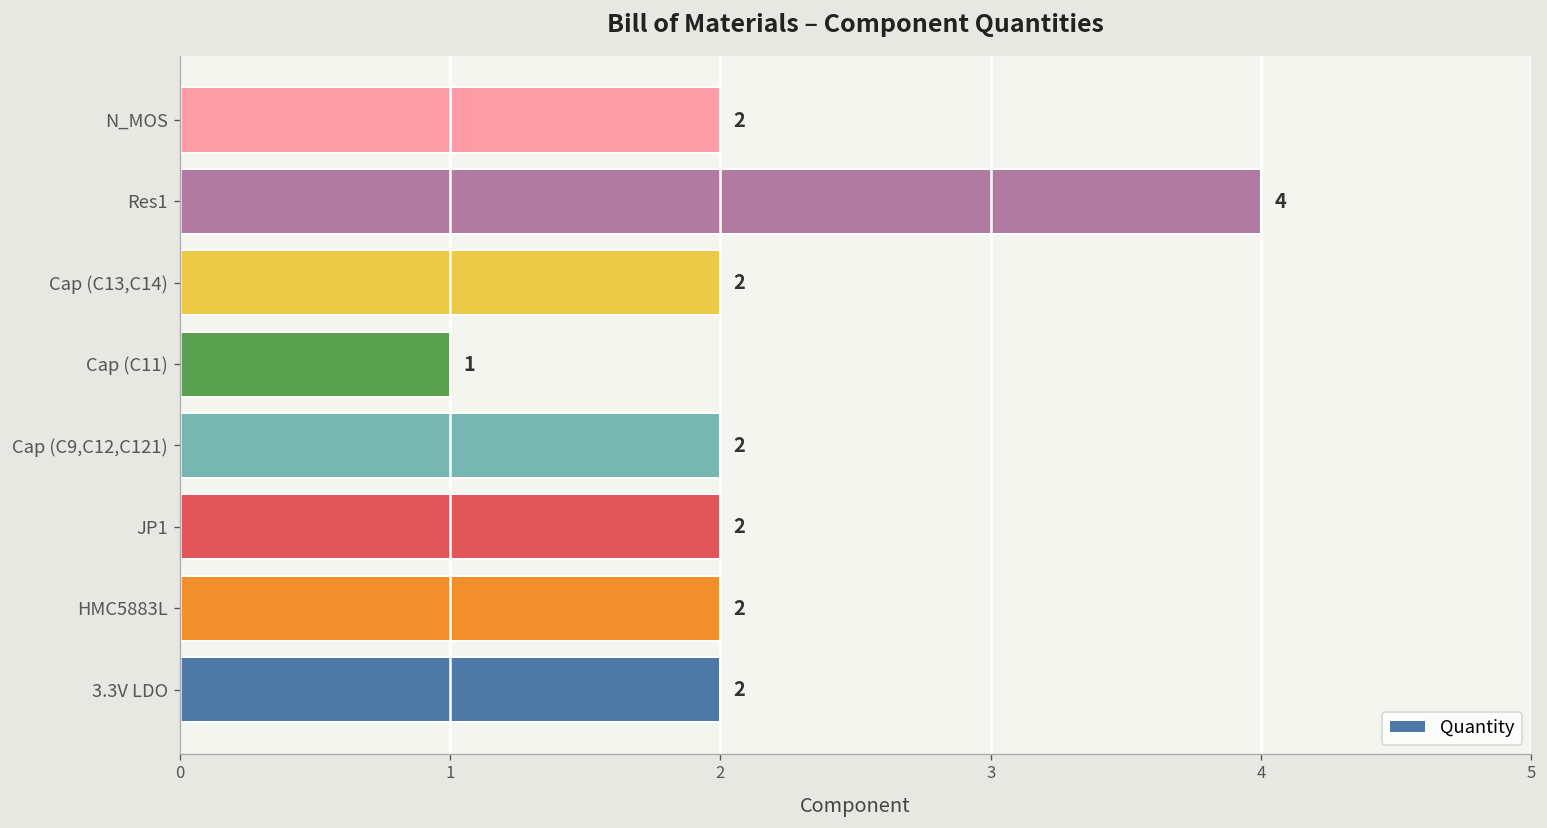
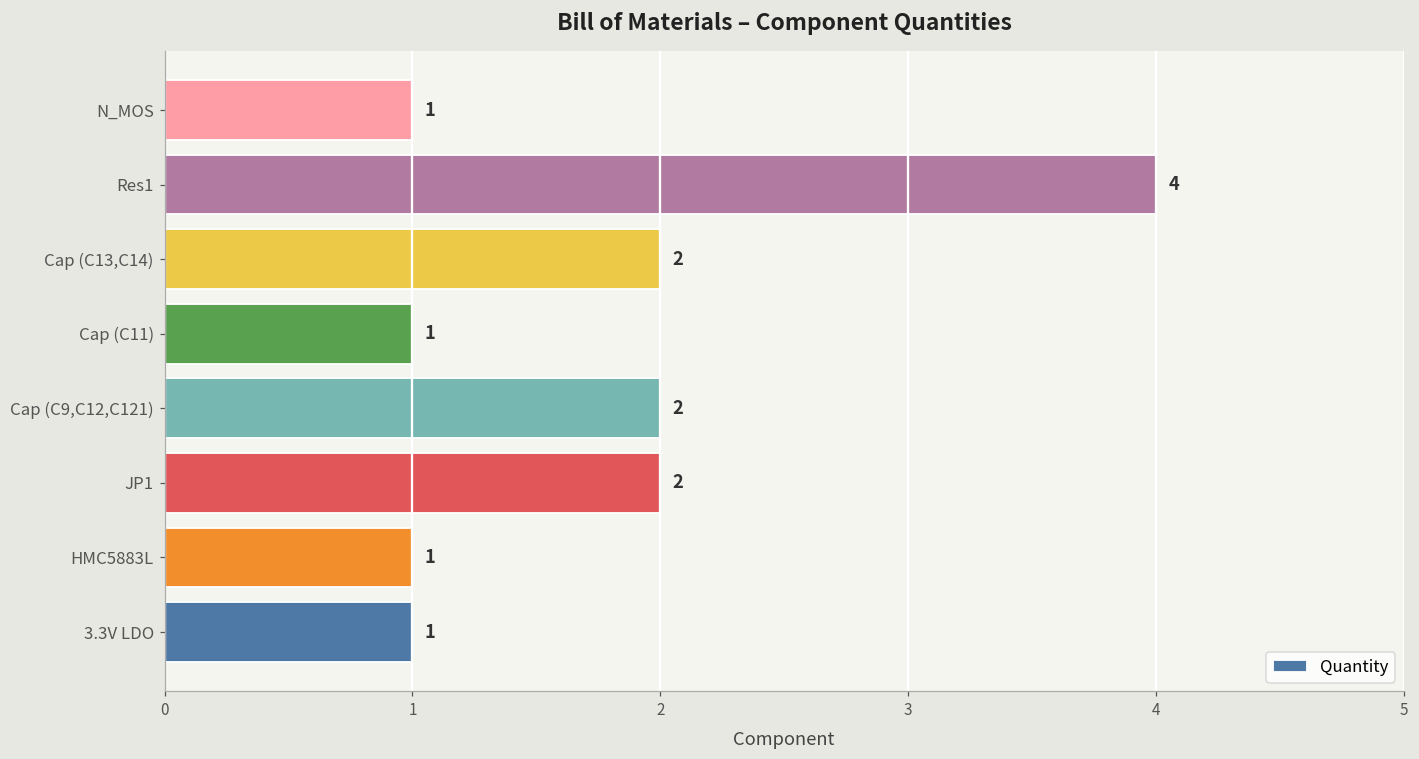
N_MOS: 2 -> 1
HMC5883L: 2 -> 1
3.3V LDO: 2 -> 1
